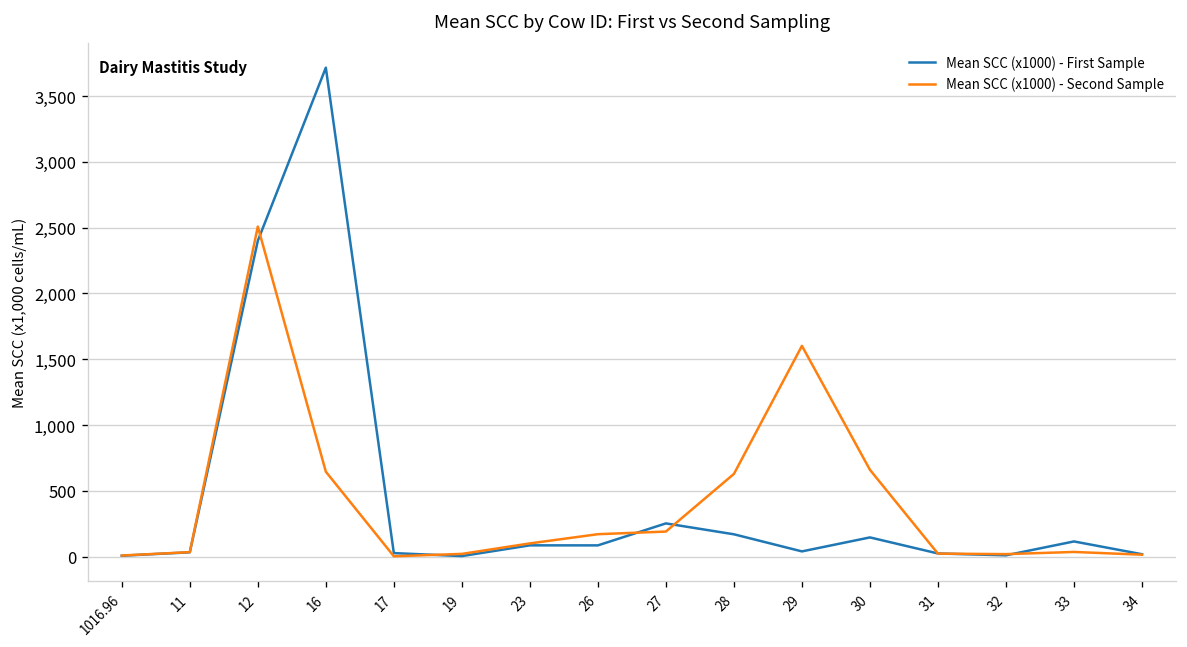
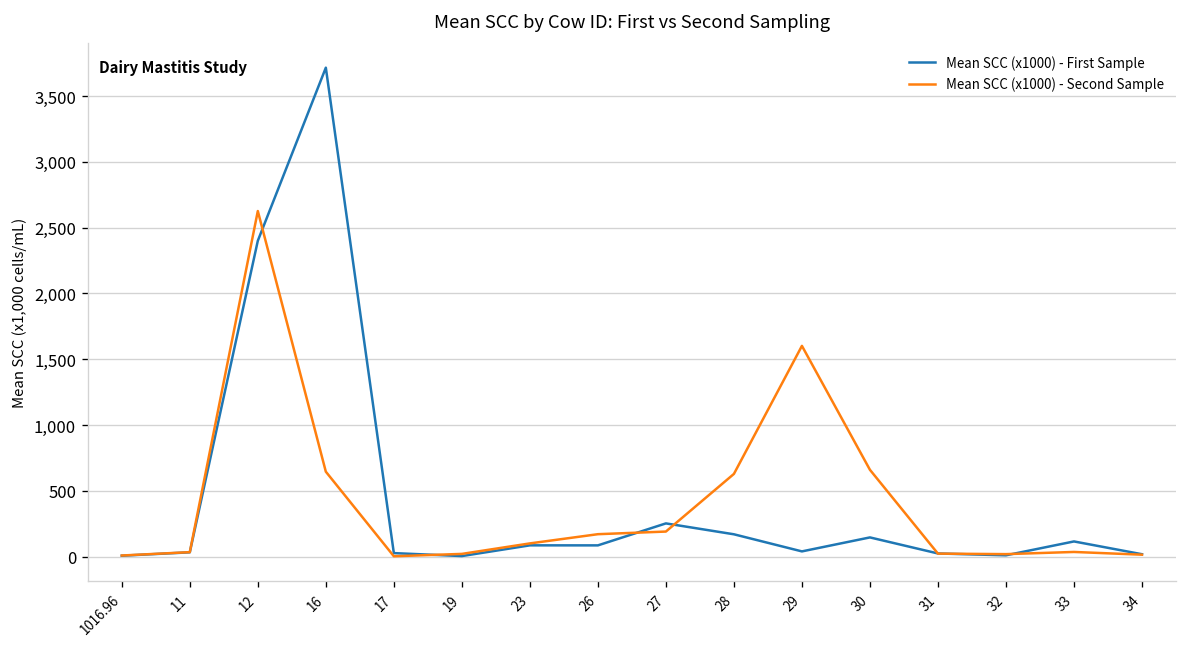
Mean SCC (x1000) - Second Sample, 12: 2,510 -> 2,630
